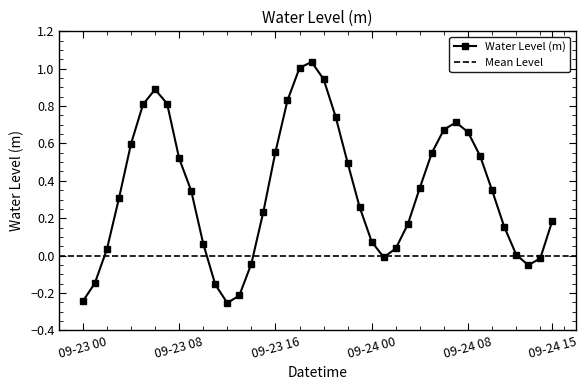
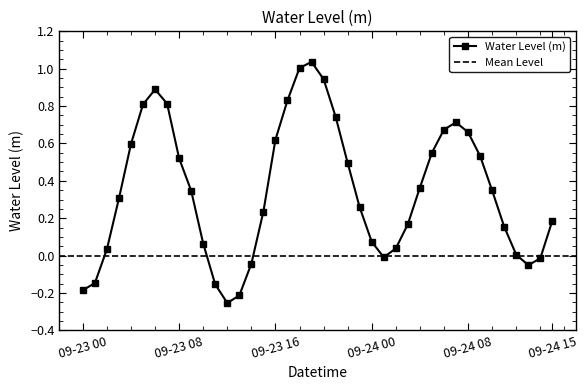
09-23 00: -0.24 -> -0.18
09-23 16: 0.55 -> 0.62
